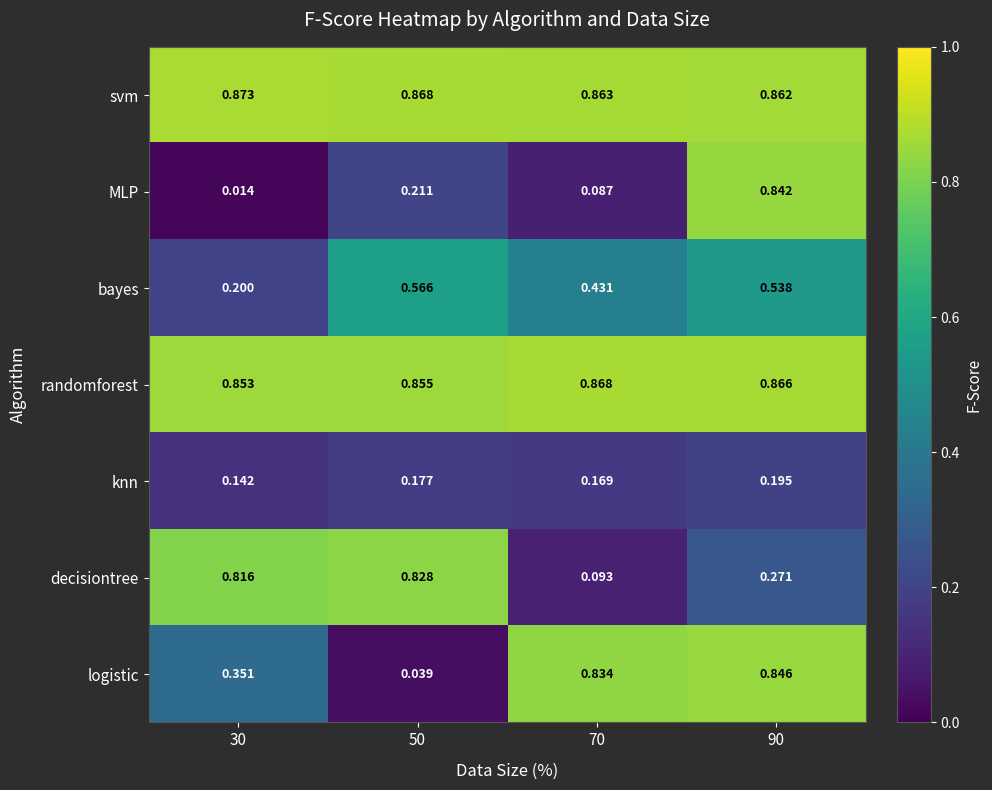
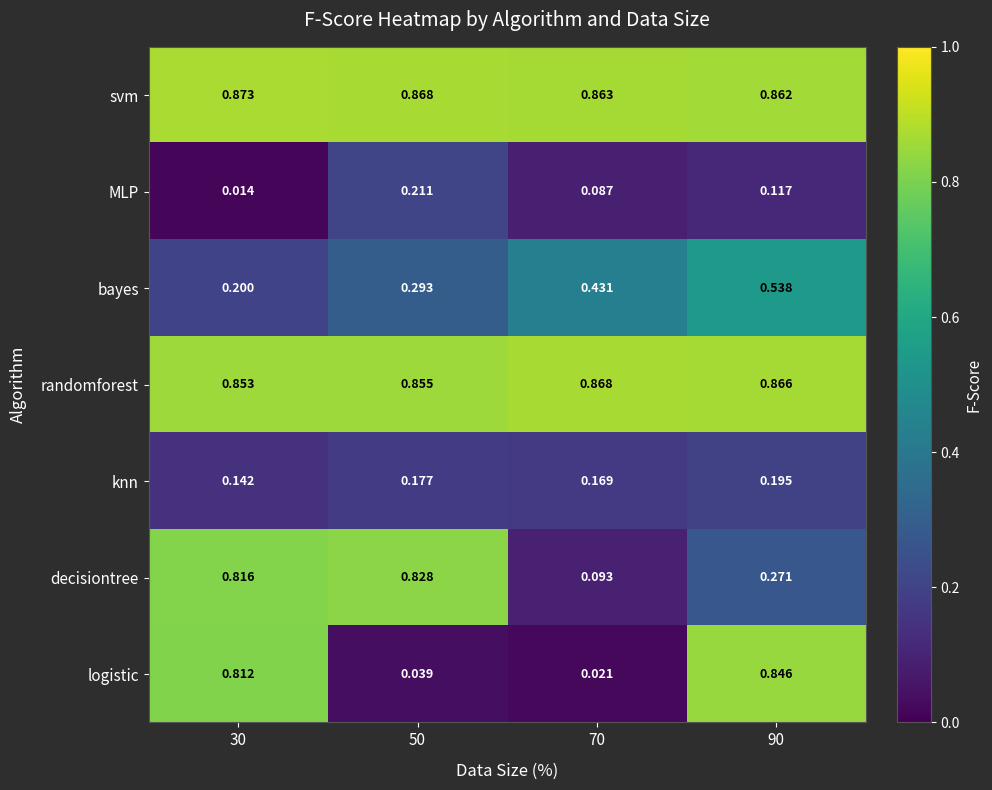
MLP, 90: 0.842 -> 0.117
bayes, 50: 0.566 -> 0.293
logistic, 30: 0.351 -> 0.812
logistic, 70: 0.834 -> 0.021
